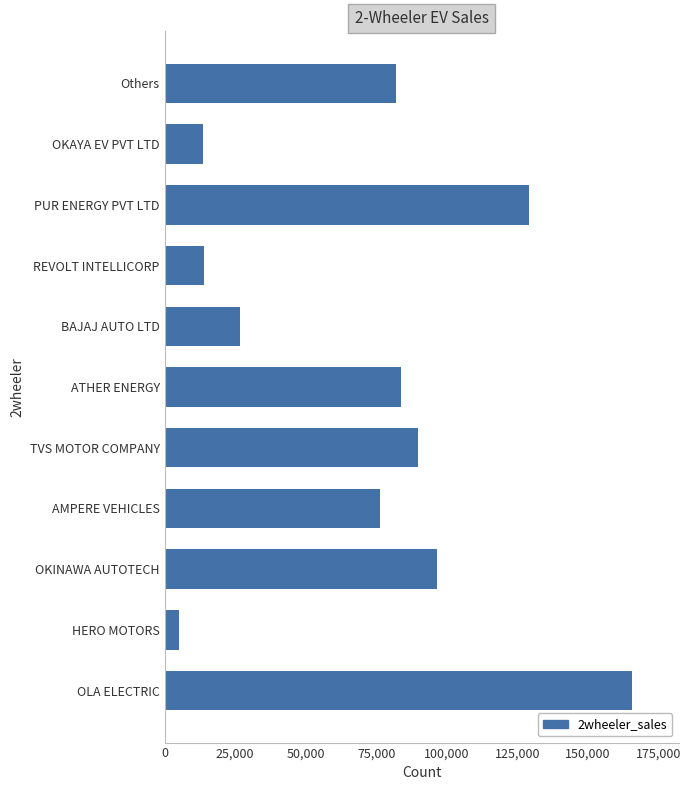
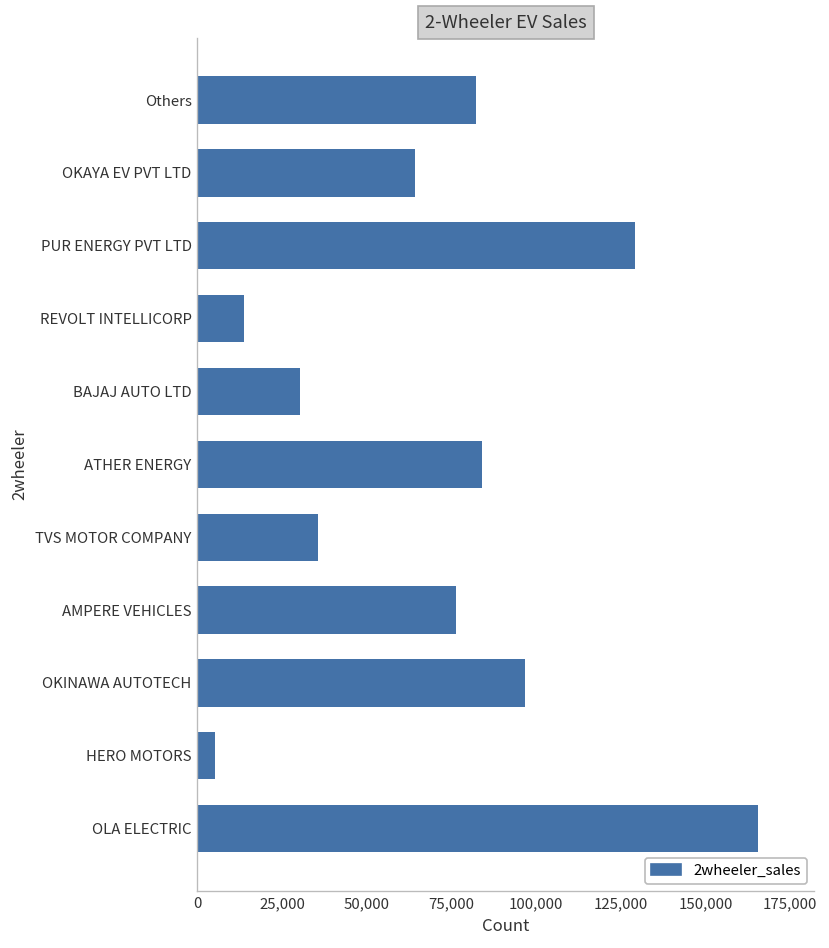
OKAYA EV PVT LTD: 14,000 -> 64,000
BAJAJ AUTO LTD: 27,000 -> 30,000
TVS MOTOR COMPANY: 90,000 -> 36,000
